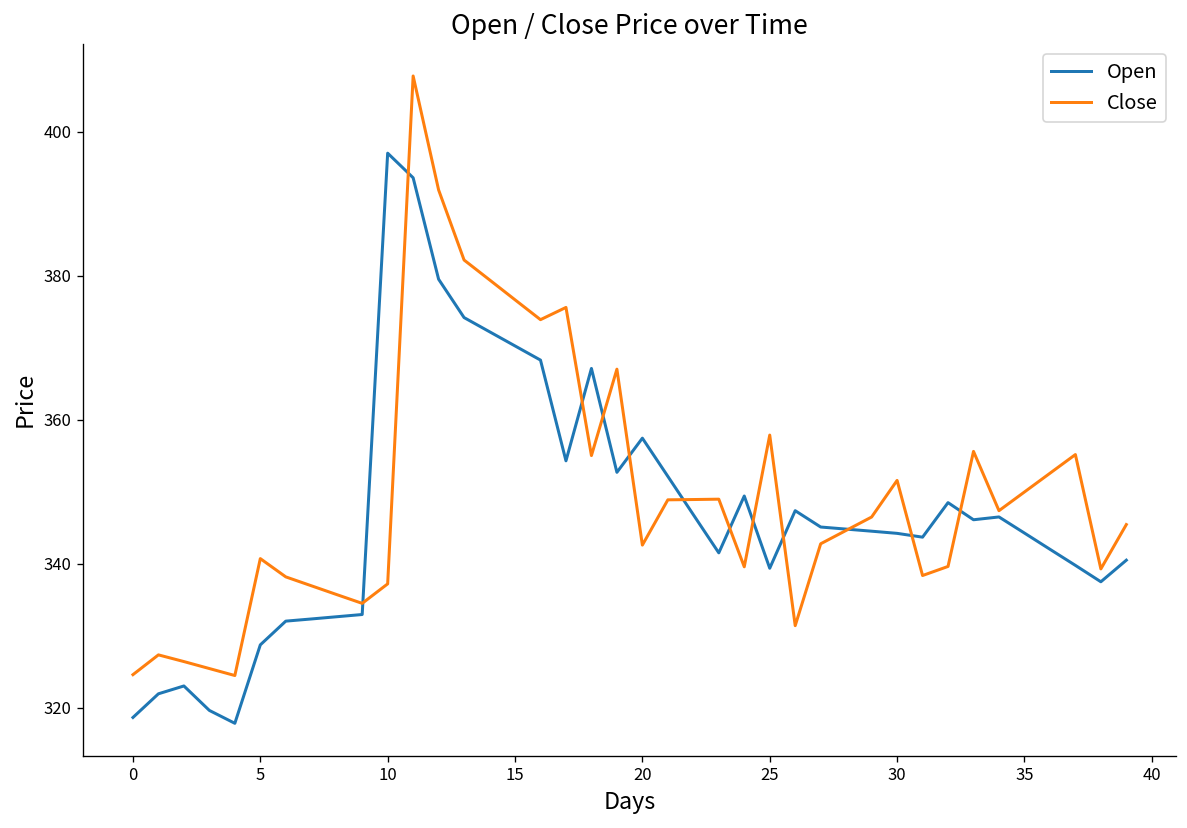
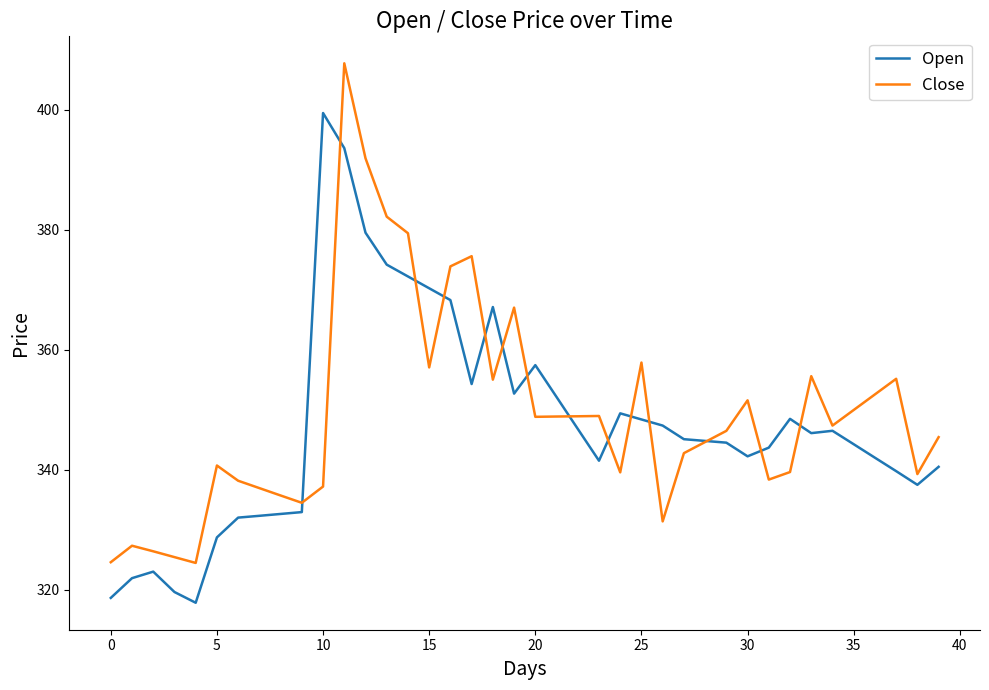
Open, 10: 397 -> 399
Close, 15: 377 -> 357
Close, 20: 343 -> 349
Open, 25: 339 -> 348
Open, 30: 344 -> 342
